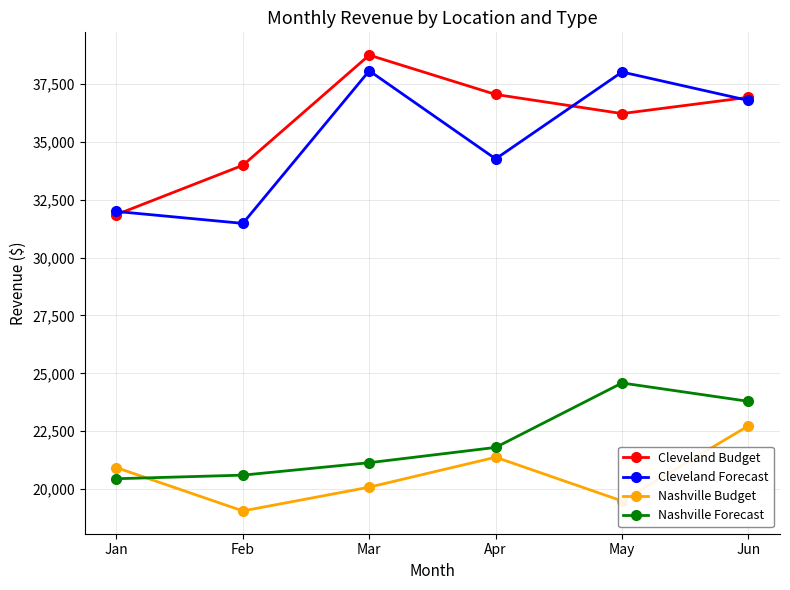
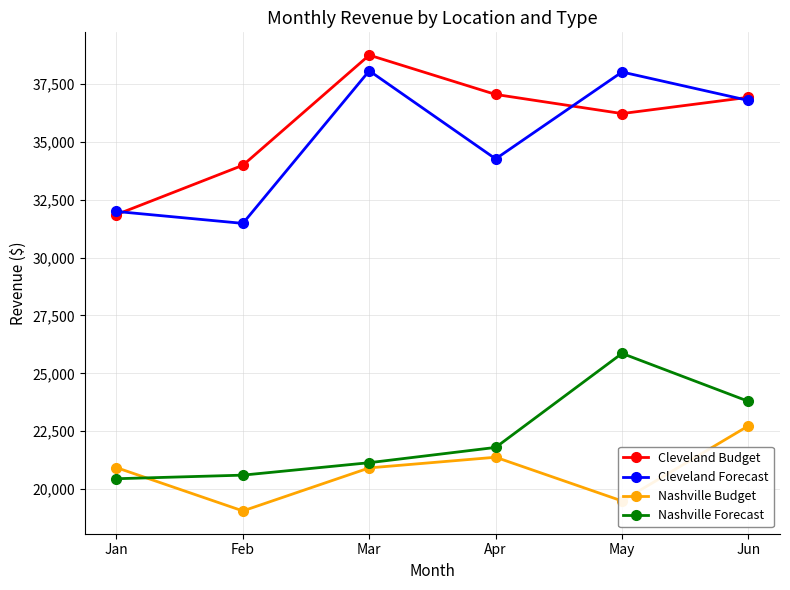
Nashville Budget, Mar: 20,100 -> 20,900
Nashville Forecast, May: 24,600 -> 25,900
